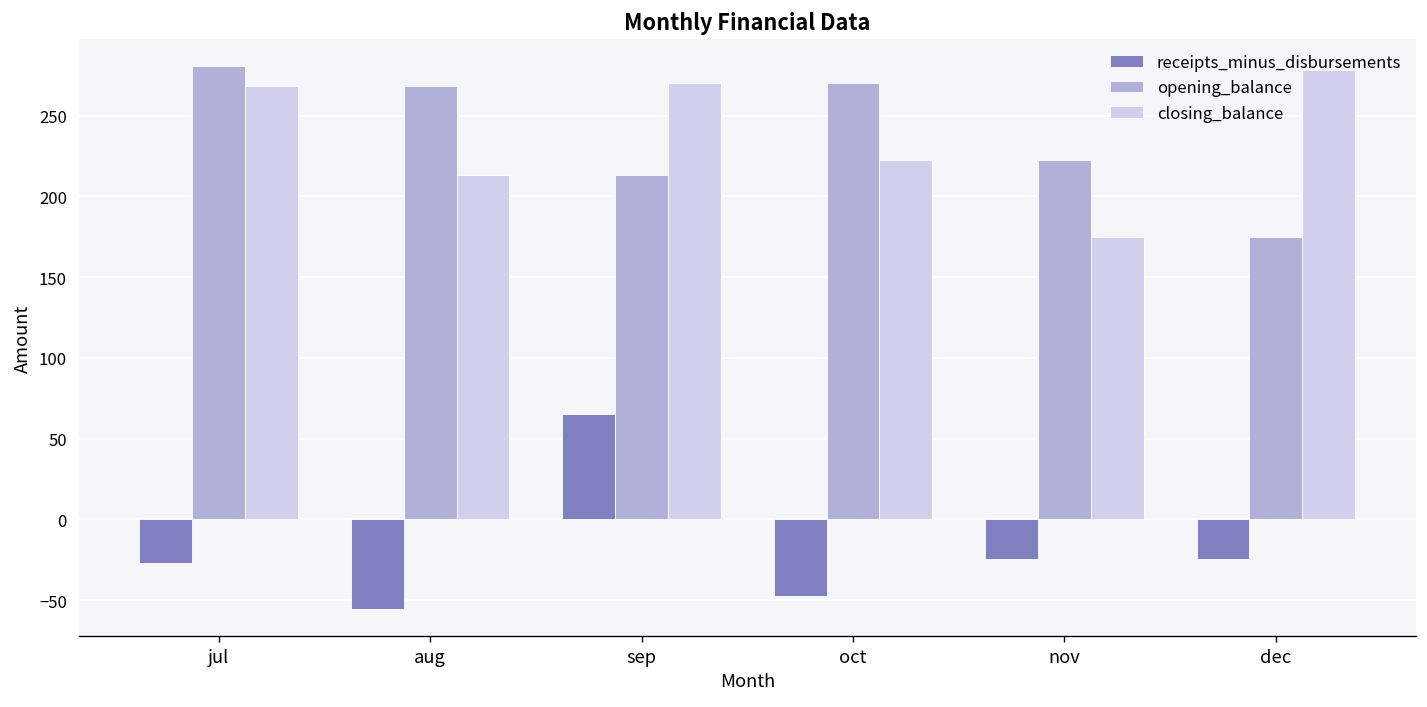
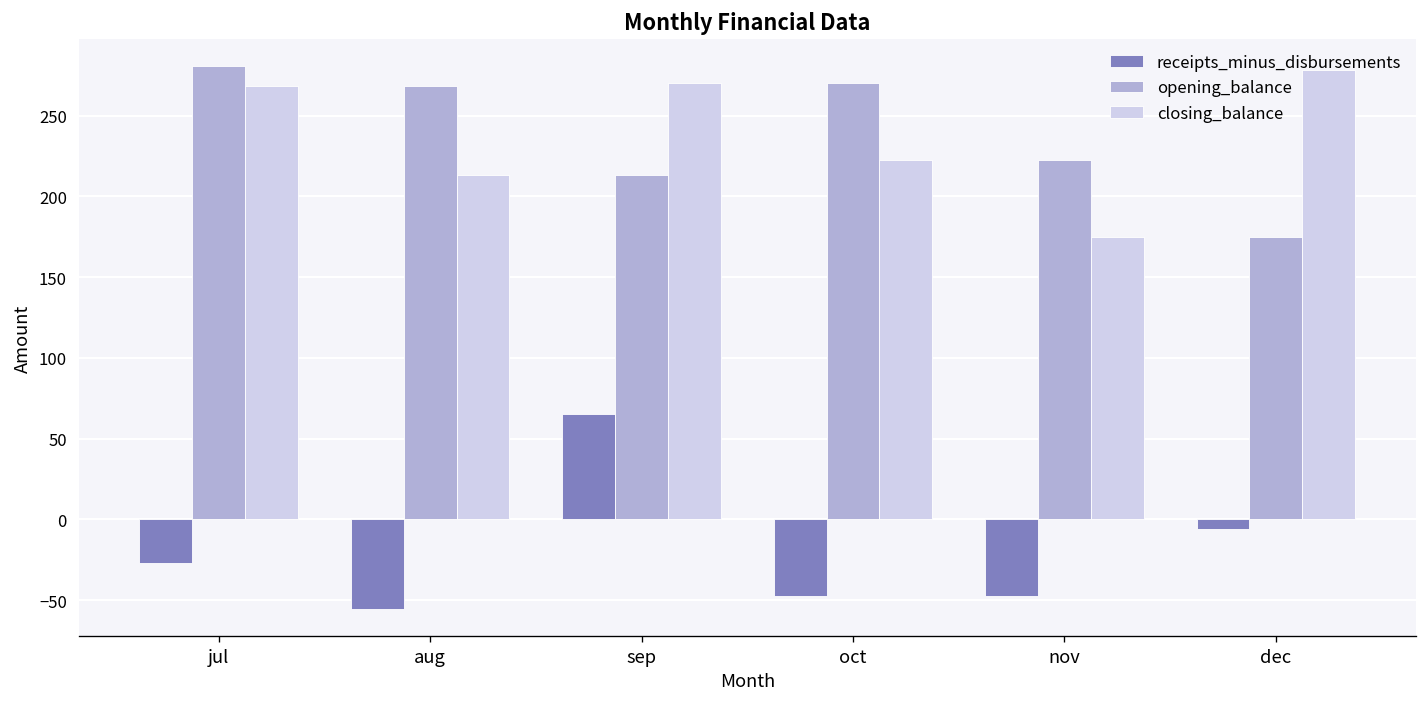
receipts_minus_disbursements, nov: -25 -> -48
receipts_minus_disbursements, dec: -24 -> -6
